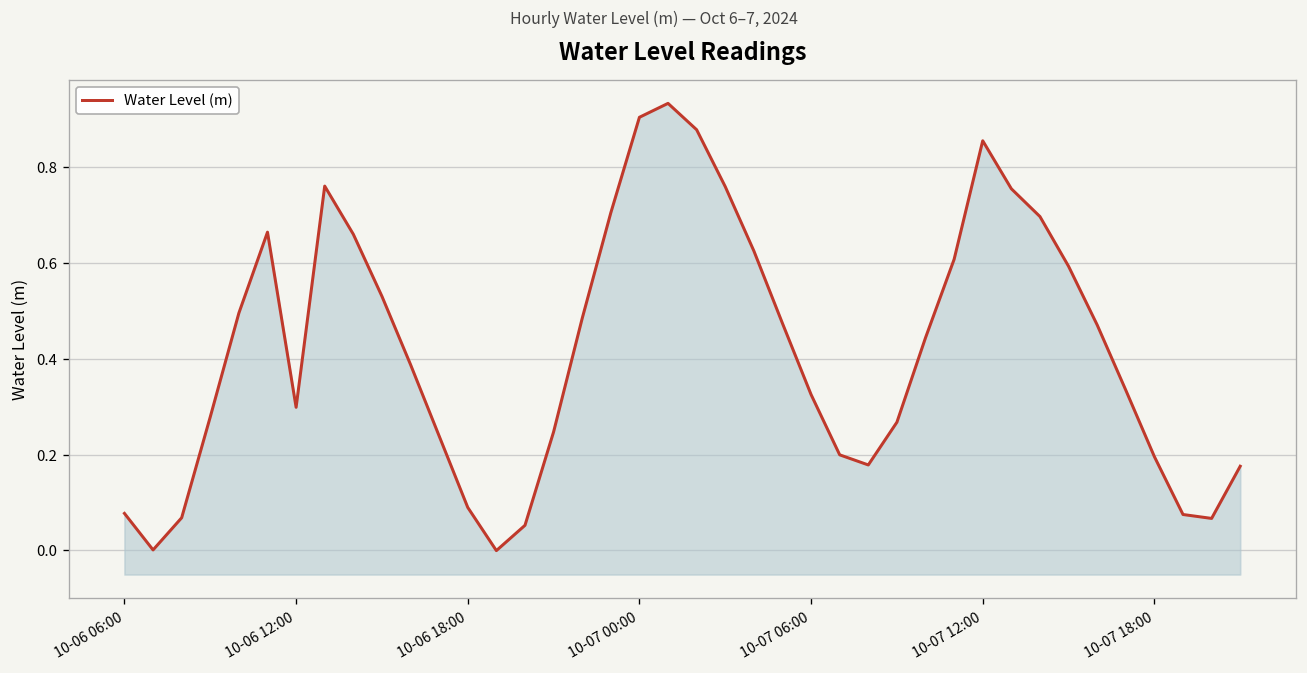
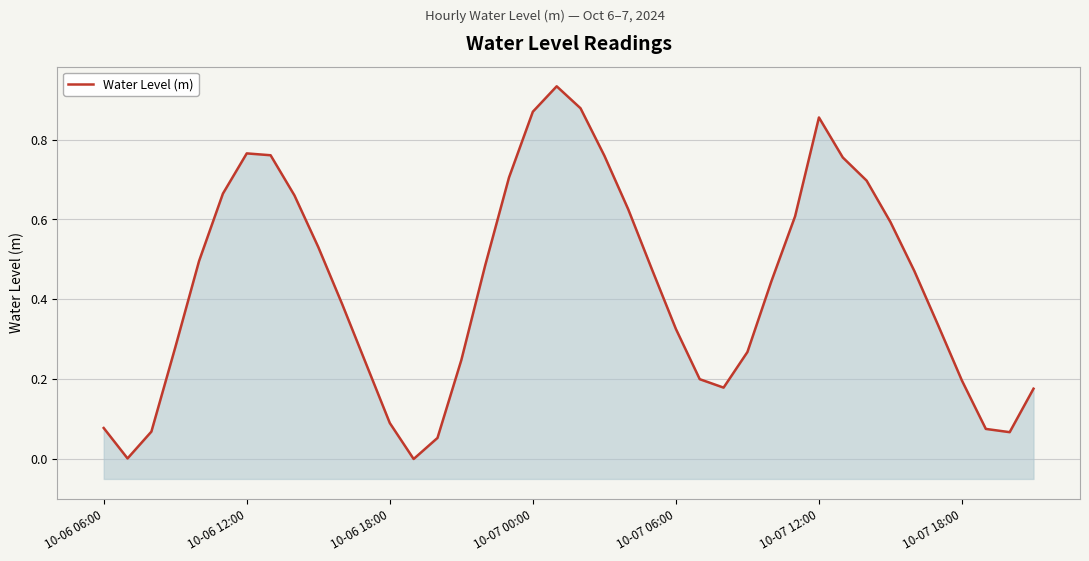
10-06 12:00: 0.30 -> 0.77
10-07 00:00: 0.90 -> 0.87
